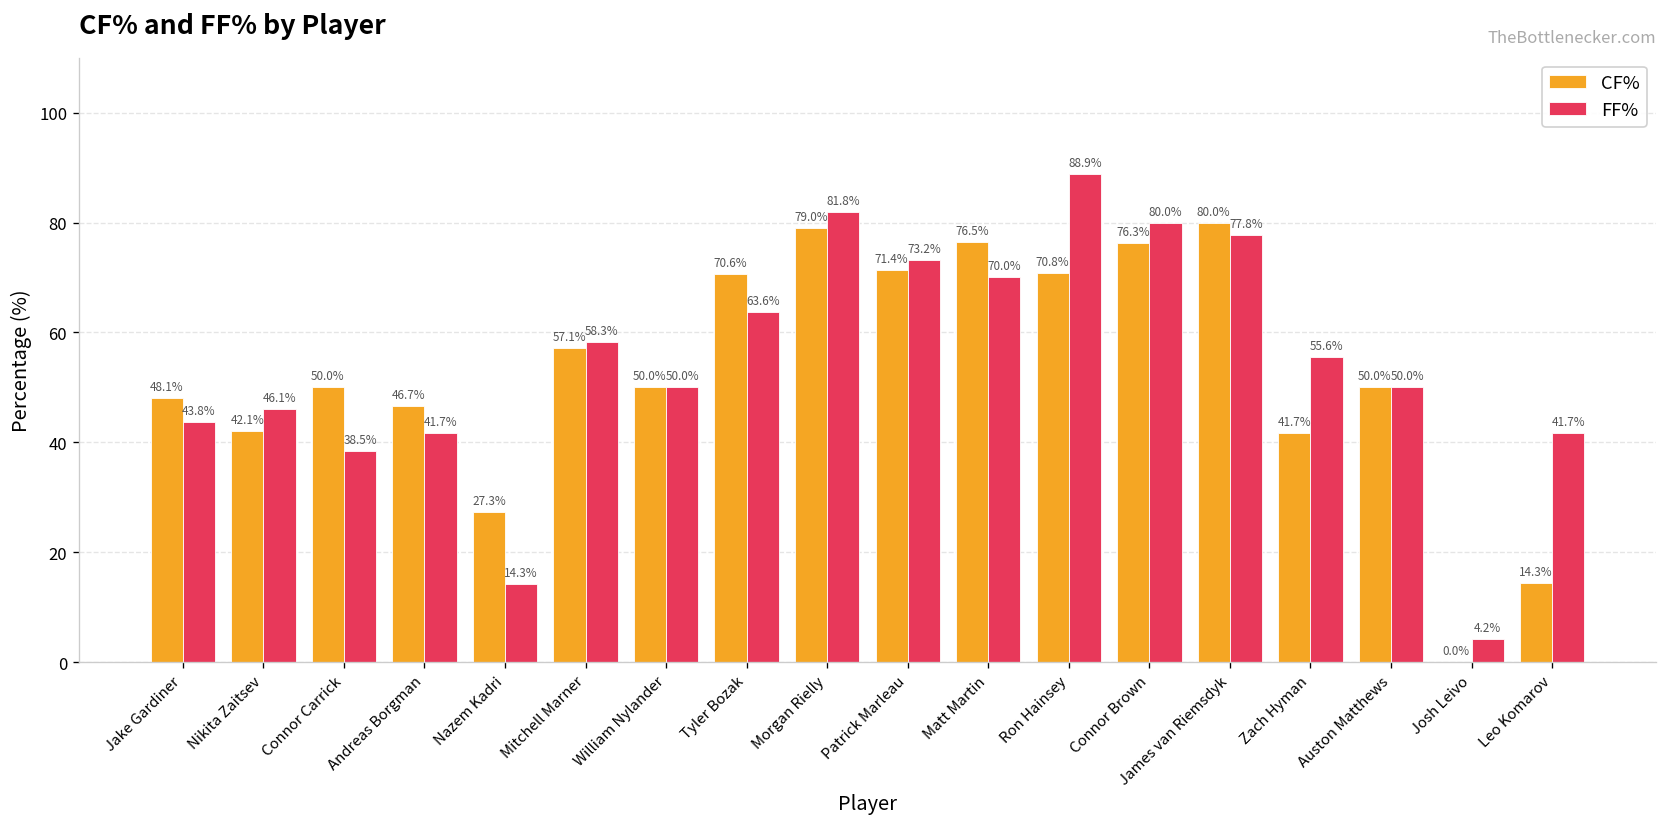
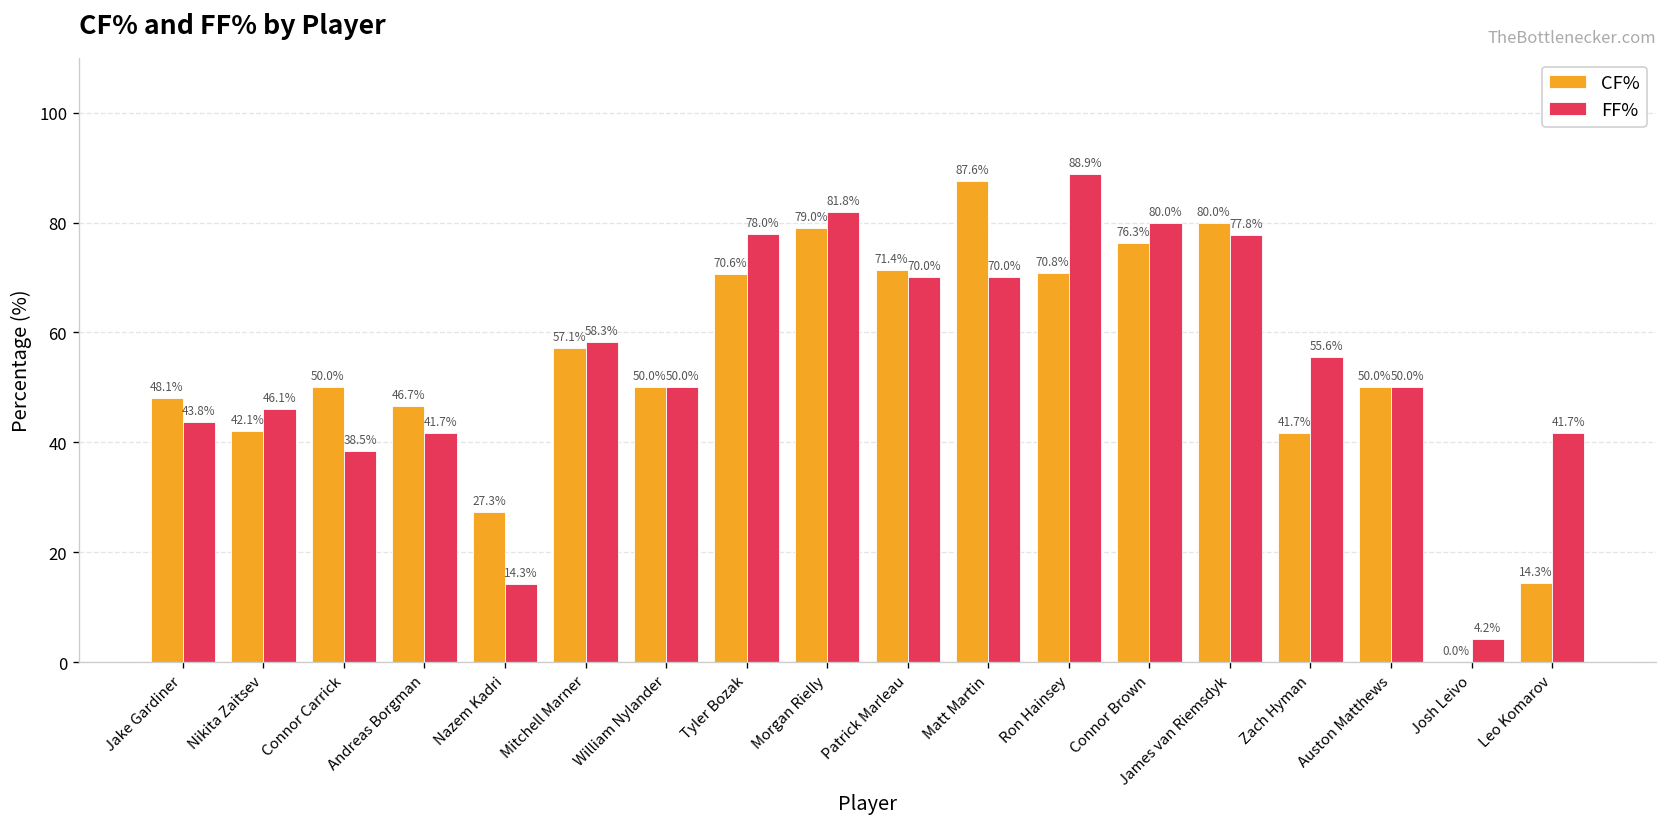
FF%, Tyler Bozak: 63.6% -> 78.0%
FF%, Patrick Marleau: 73.2% -> 70.0%
CF%, Matt Martin: 76.5% -> 87.6%
